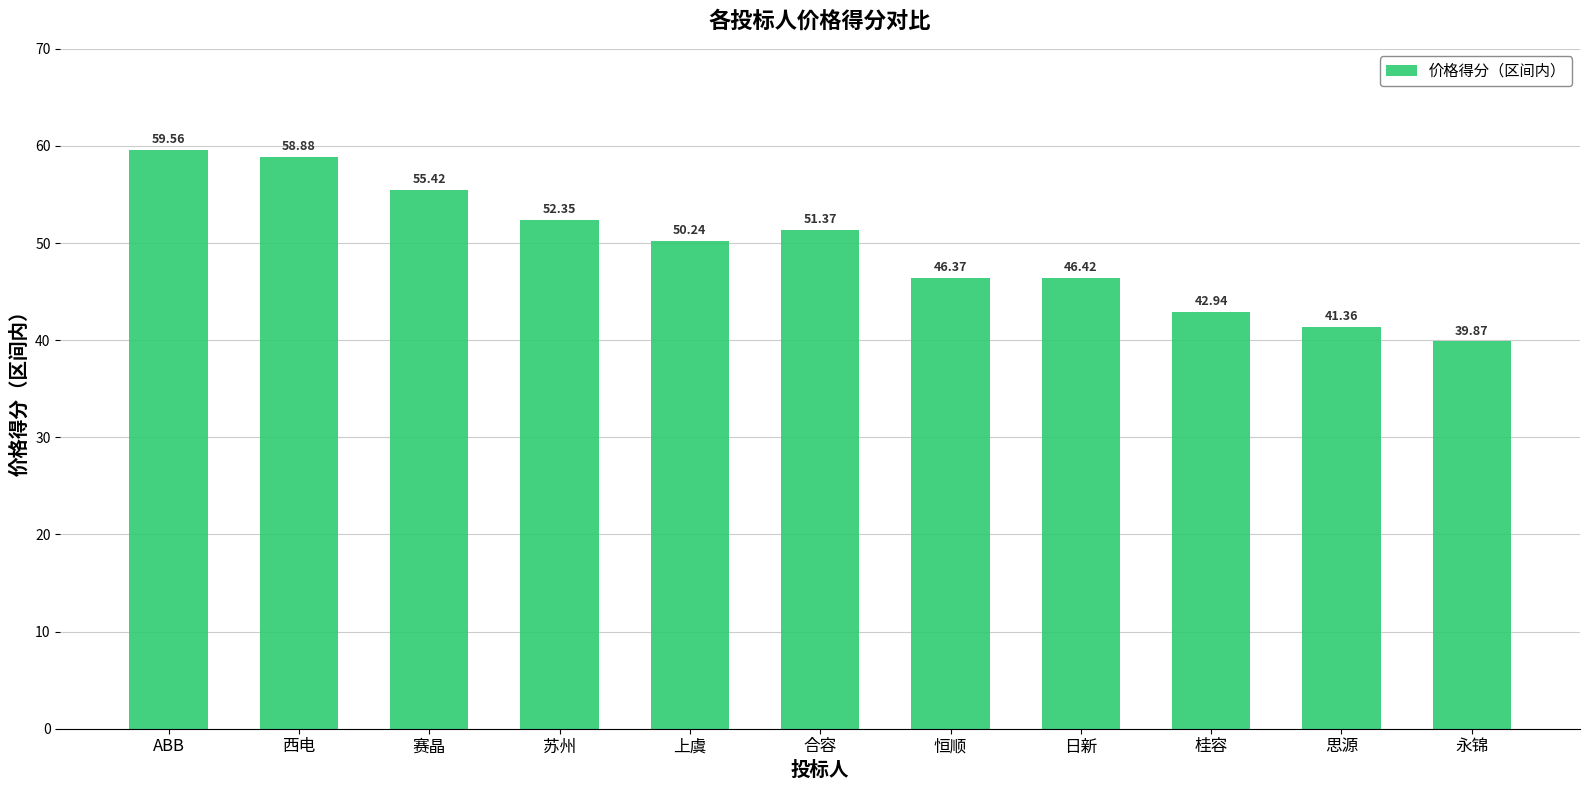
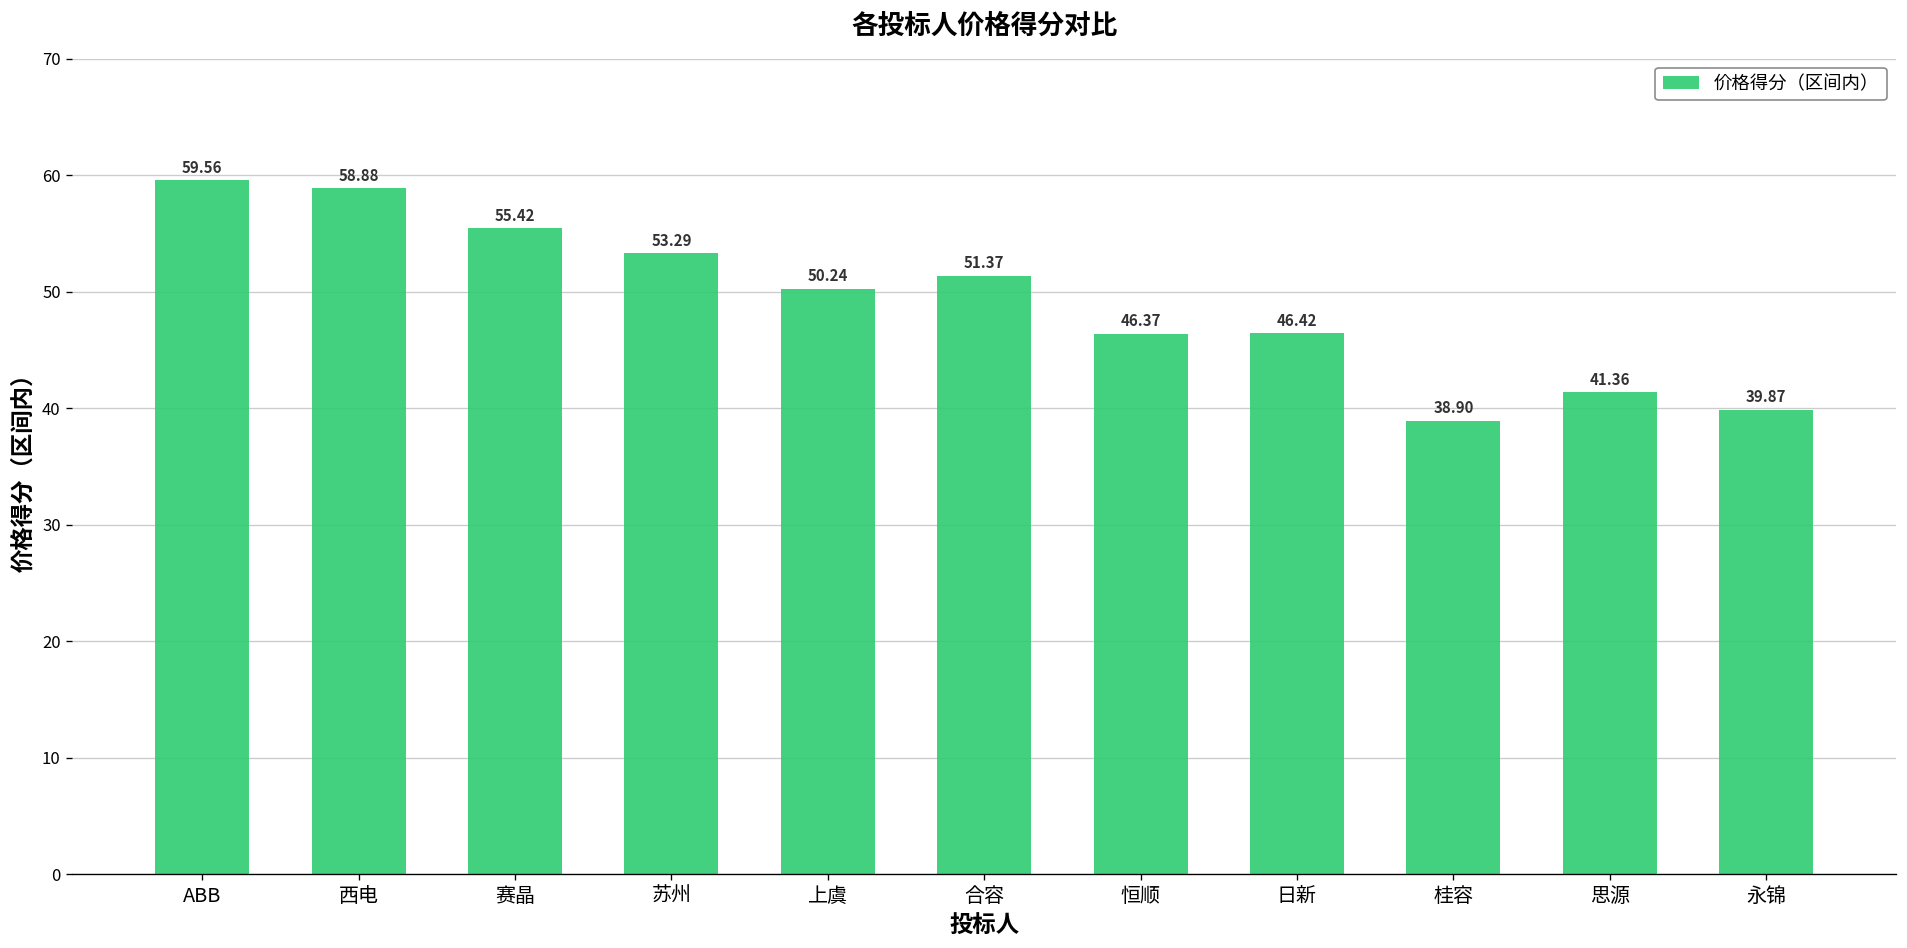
苏州: 52.35 -> 53.29
桂容: 42.94 -> 38.90
